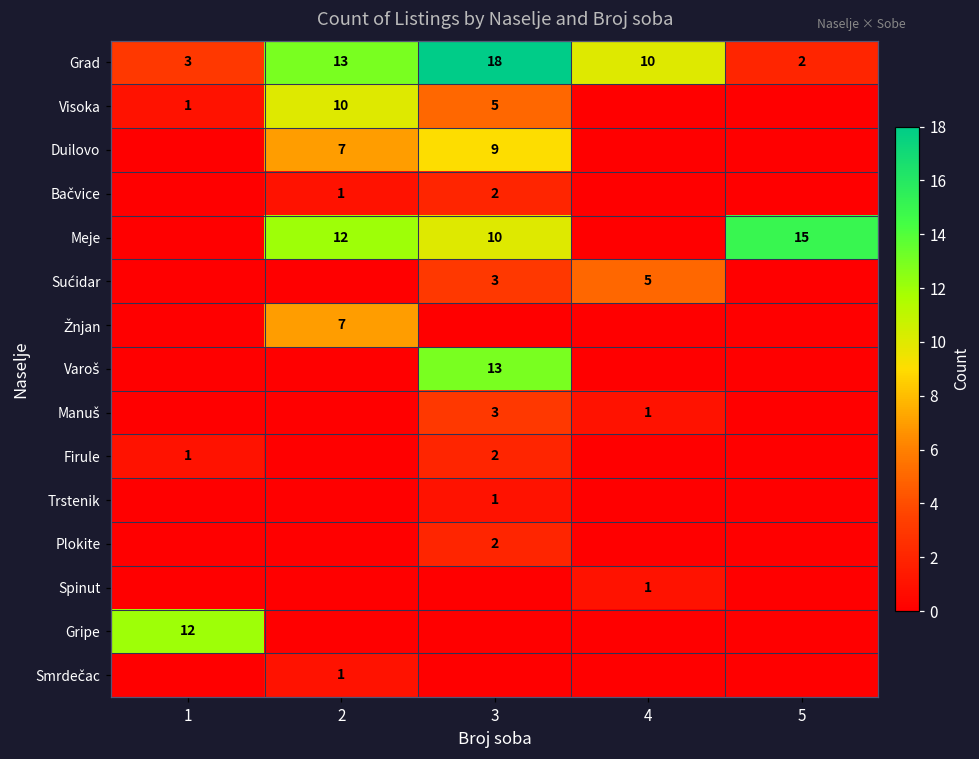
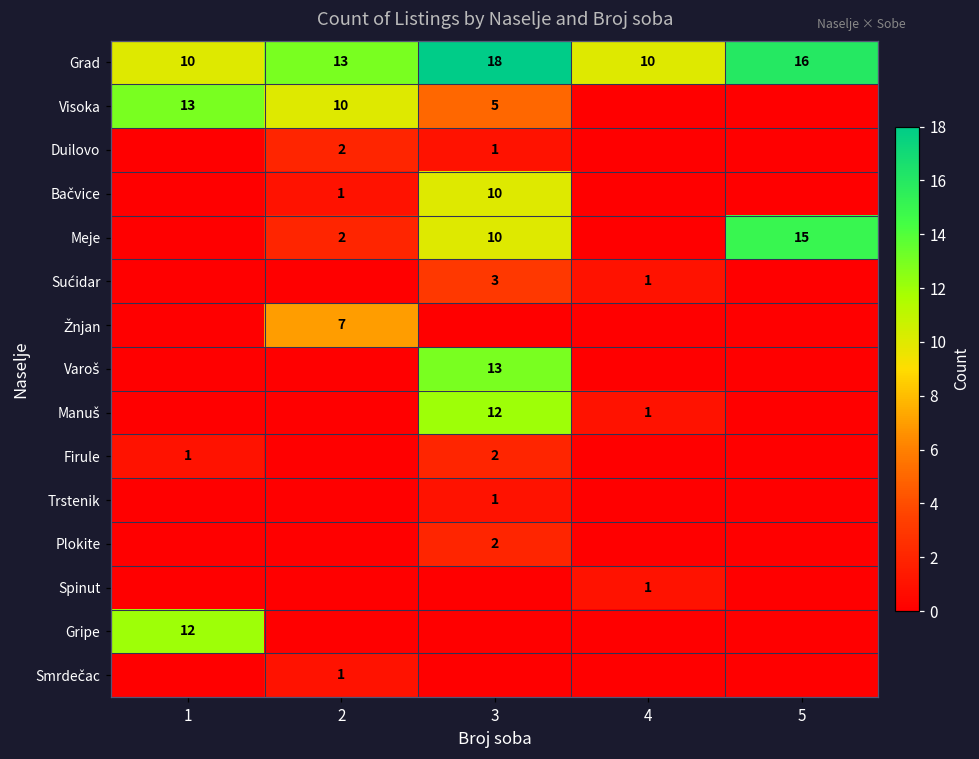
Grad, 1: 3 -> 10
Grad, 5: 2 -> 16
Visoka, 1: 1 -> 13
Duilovo, 2: 7 -> 2
Duilovo, 3: 9 -> 1
Bačvice, 3: 2 -> 10
Meje, 2: 12 -> 2
Sućidar, 4: 5 -> 1
Manuš, 3: 3 -> 12
